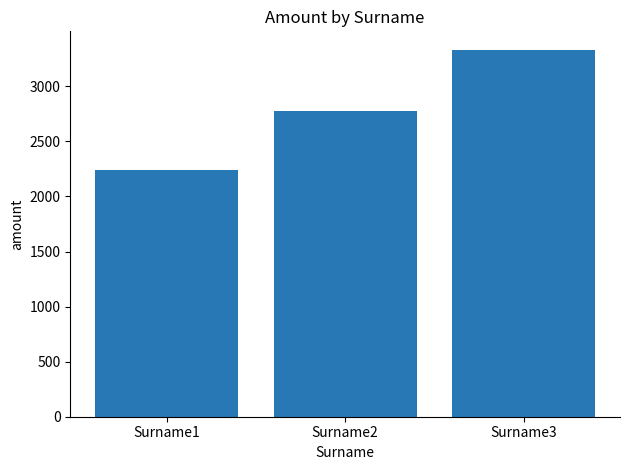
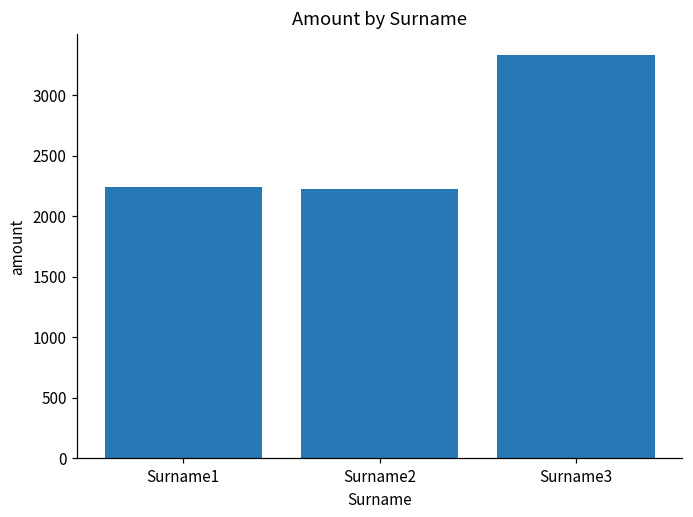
Surname2: 2780 -> 2220
